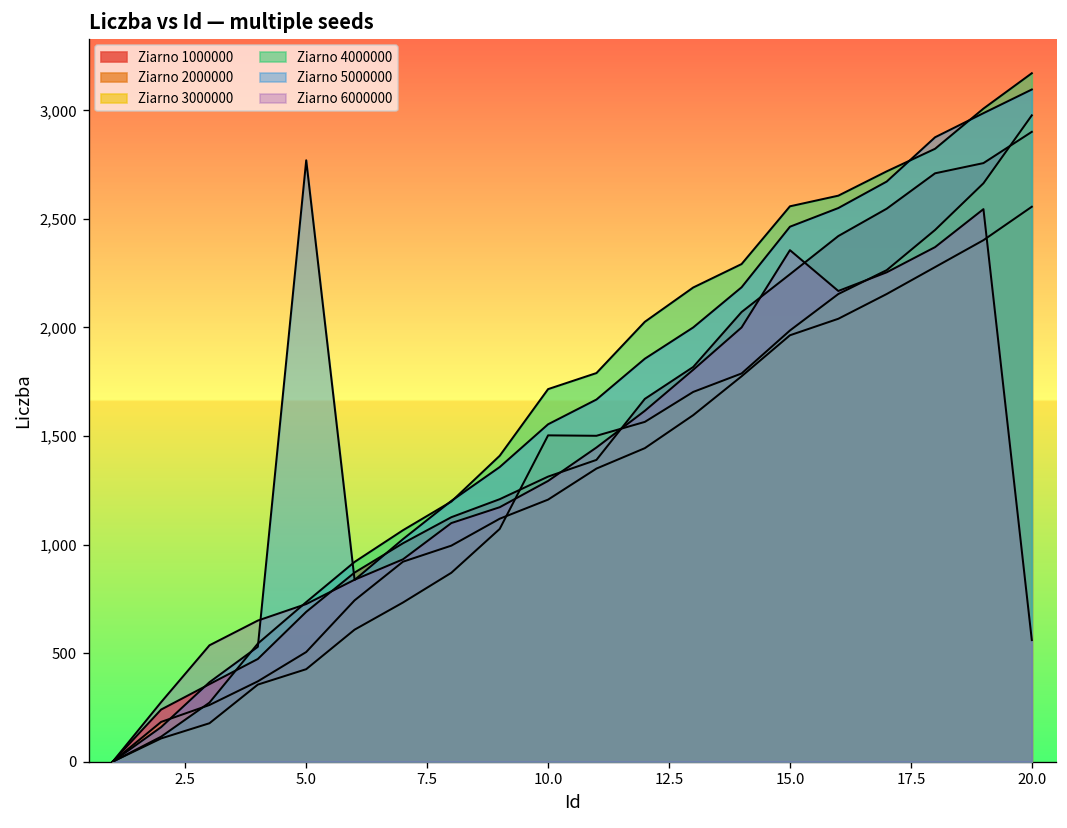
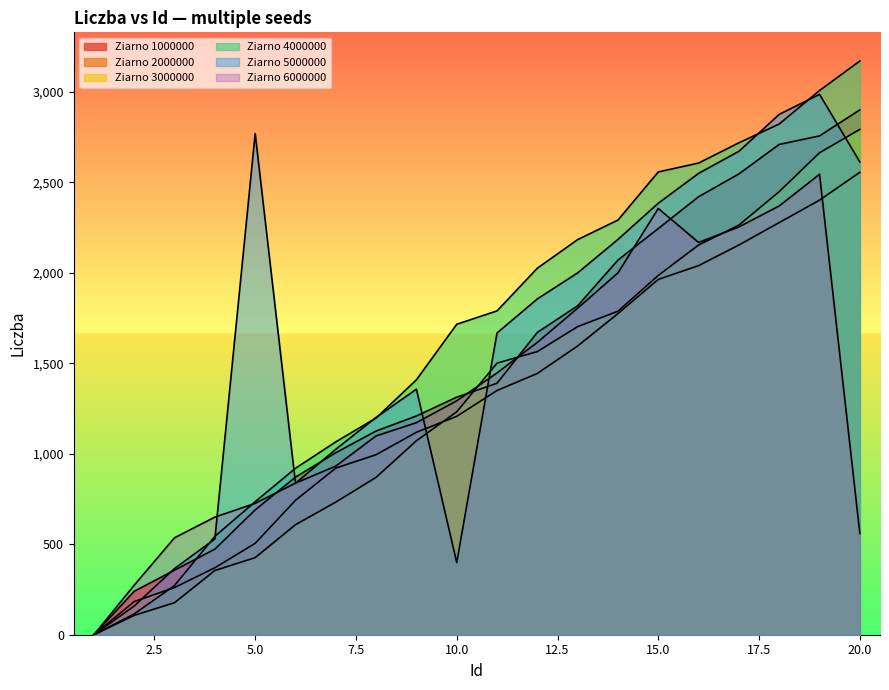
Ziarno 3000000, 10.0: 1,500 -> 1,230
Ziarno 5000000, 10.0: 1,550 -> 400
Ziarno 5000000, 15.0: 2,460 -> 2,390
Ziarno 3000000, 20.0: 2,980 -> 2,790
Ziarno 5000000, 20.0: 3,100 -> 2,610
